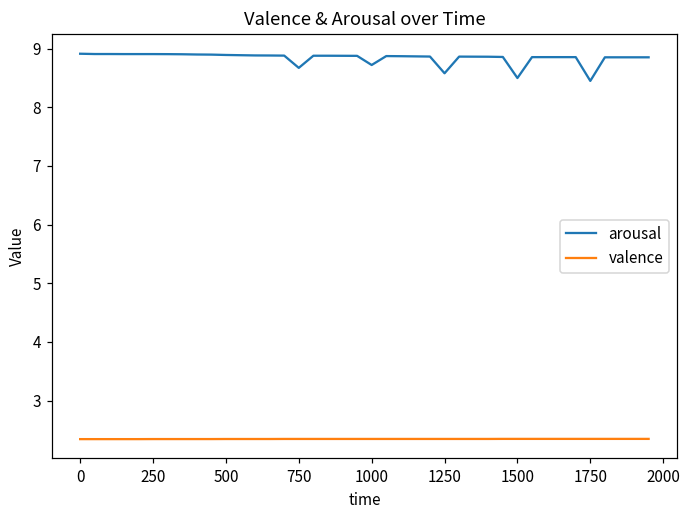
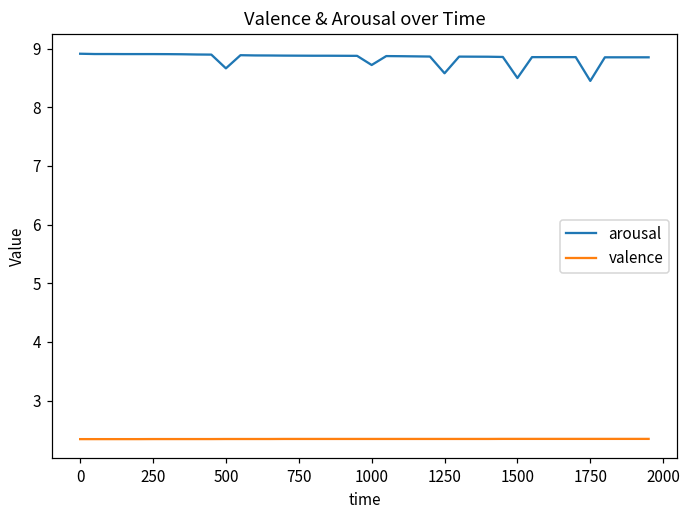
arousal, 500: 8.9 -> 8.7
arousal, 750: 8.7 -> 8.9
